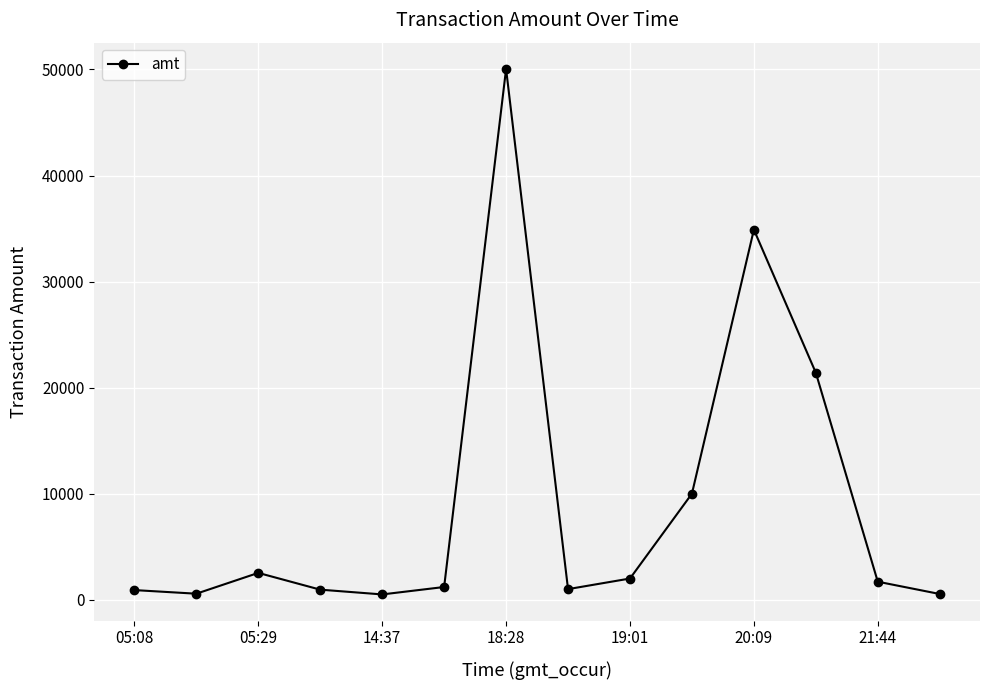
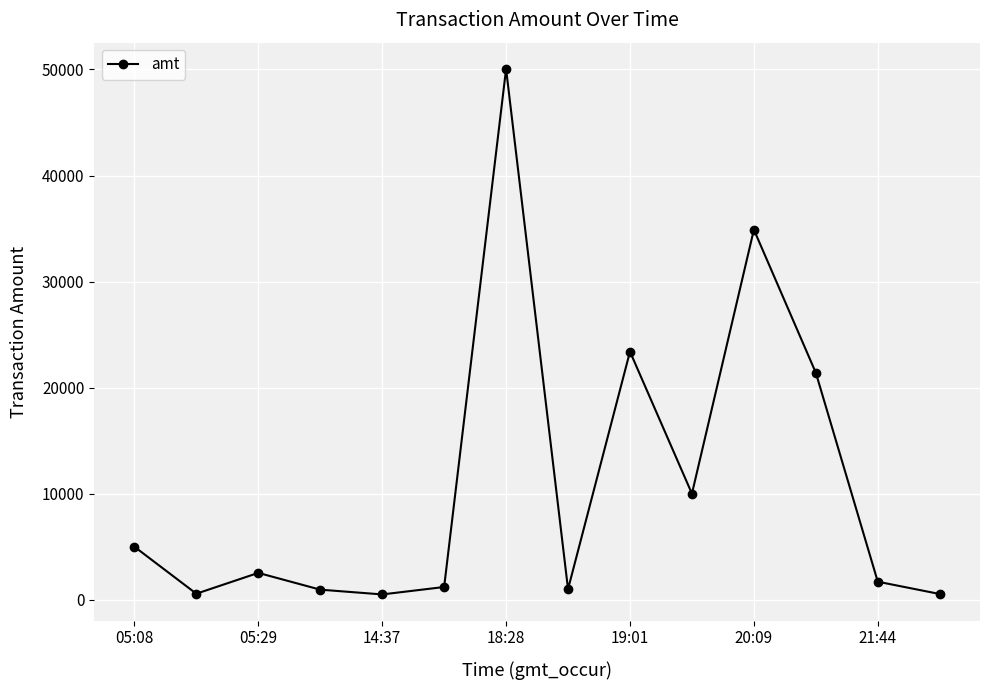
05:08: 900 -> 5000
19:01: 2000 -> 23400
